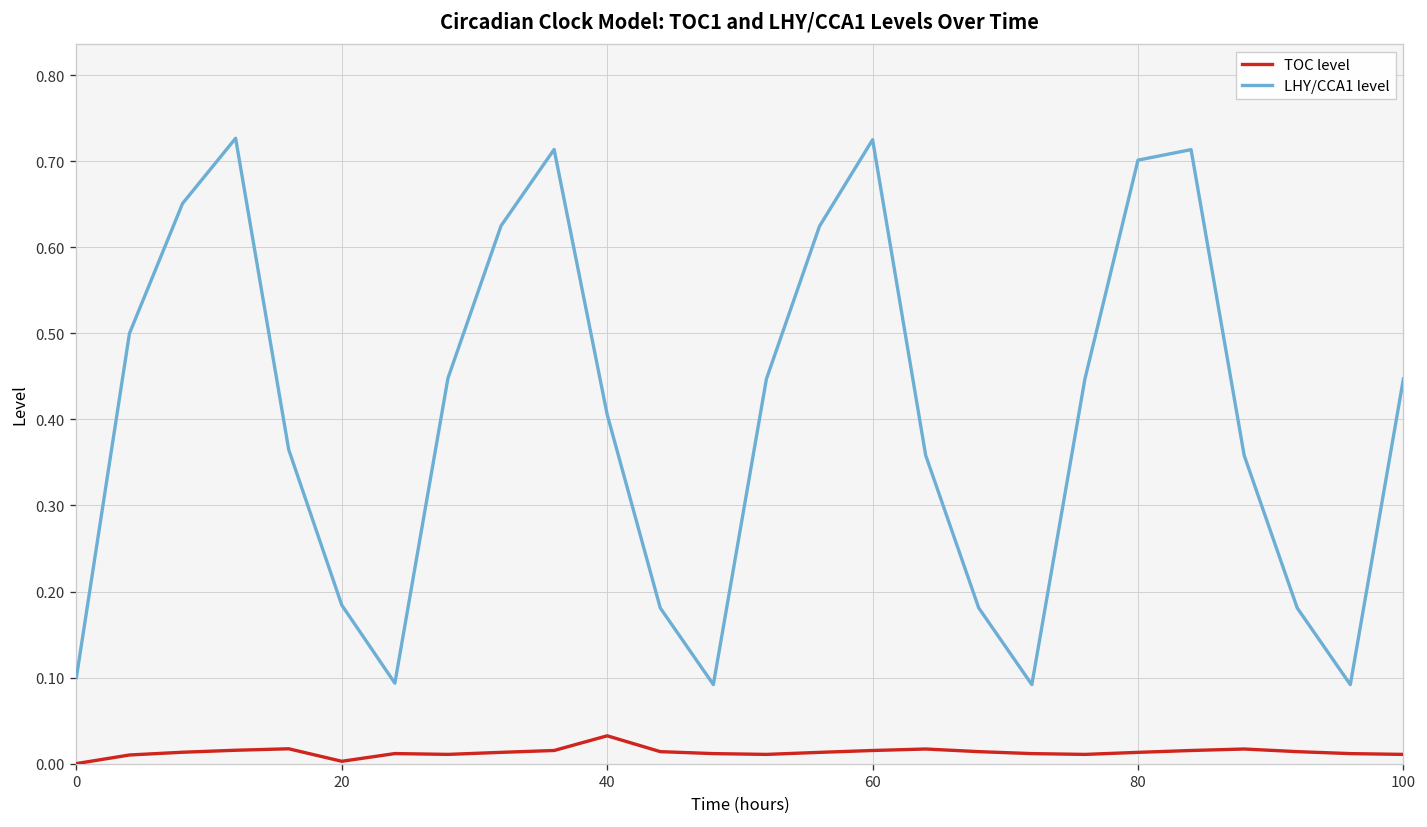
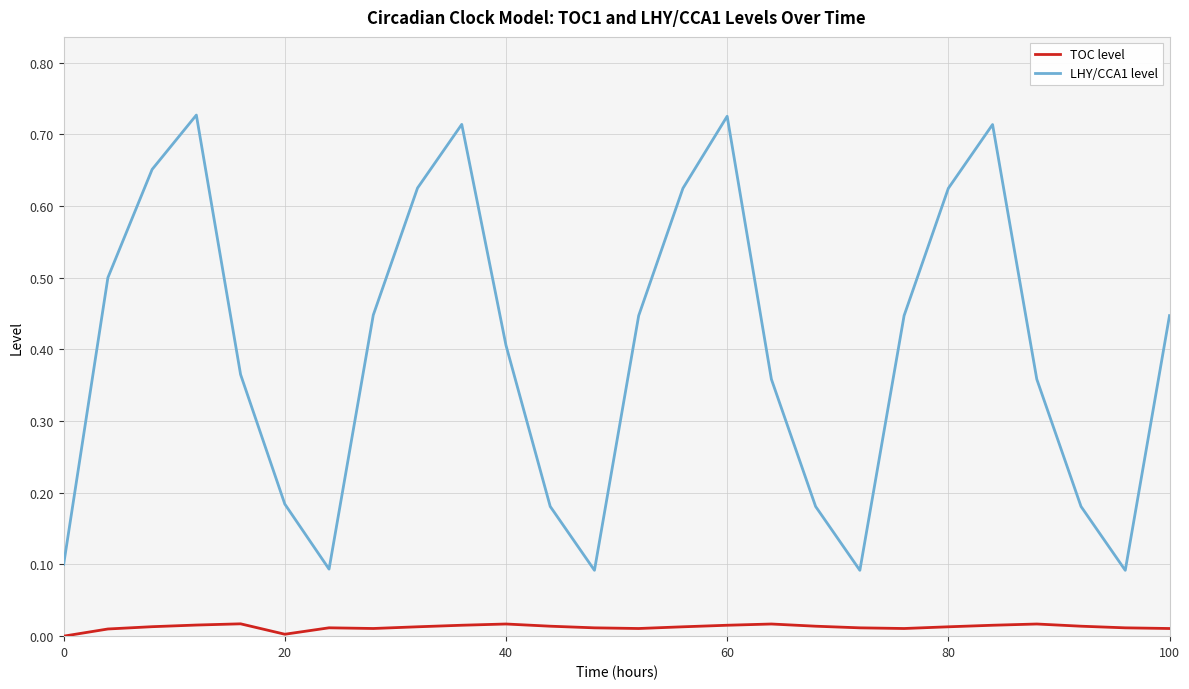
TOC level, 40: 0.03 -> 0.02
LHY/CCA1 level, 80: 0.70 -> 0.62
